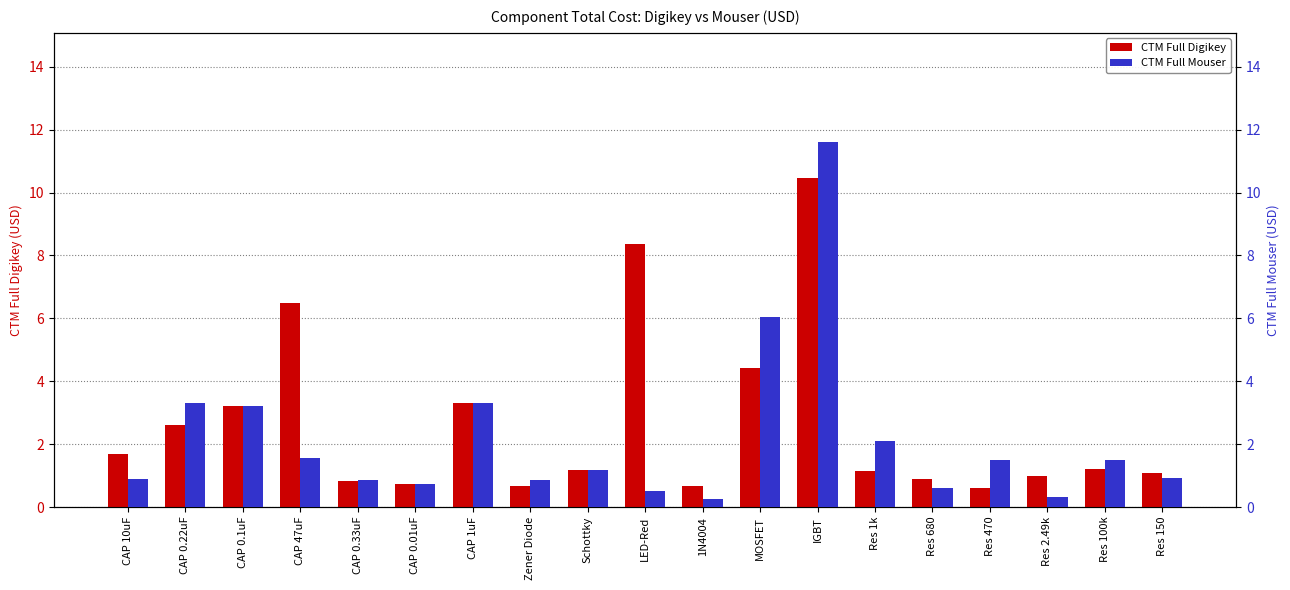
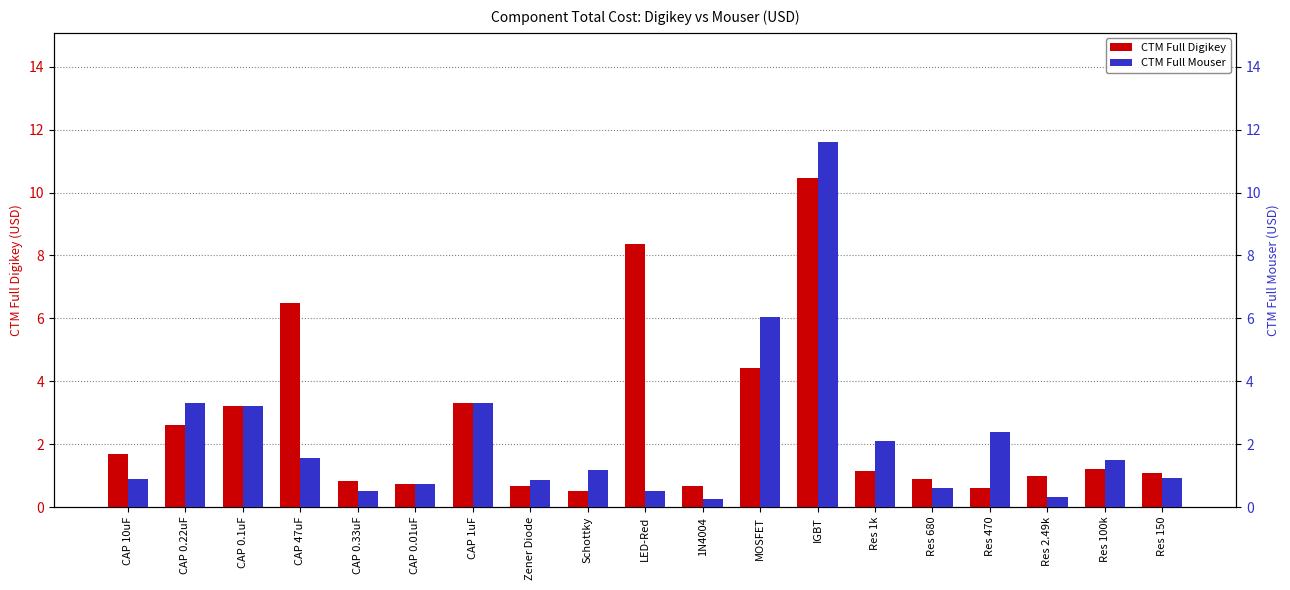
CTM Full Digikey, Schottky: 1.2 -> 0.5
CTM Full Mouser, CAP 0.33uF: 0.9 -> 0.5
CTM Full Mouser, Res 470: 1.5 -> 2.4
